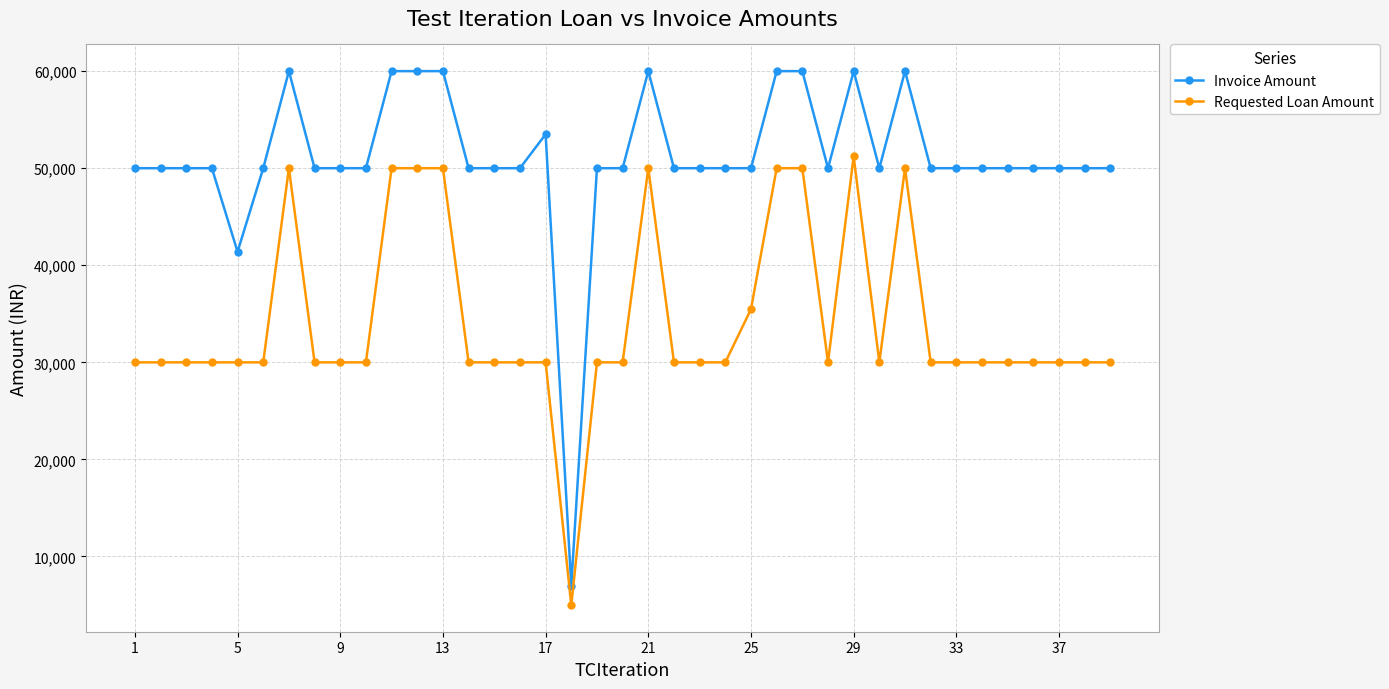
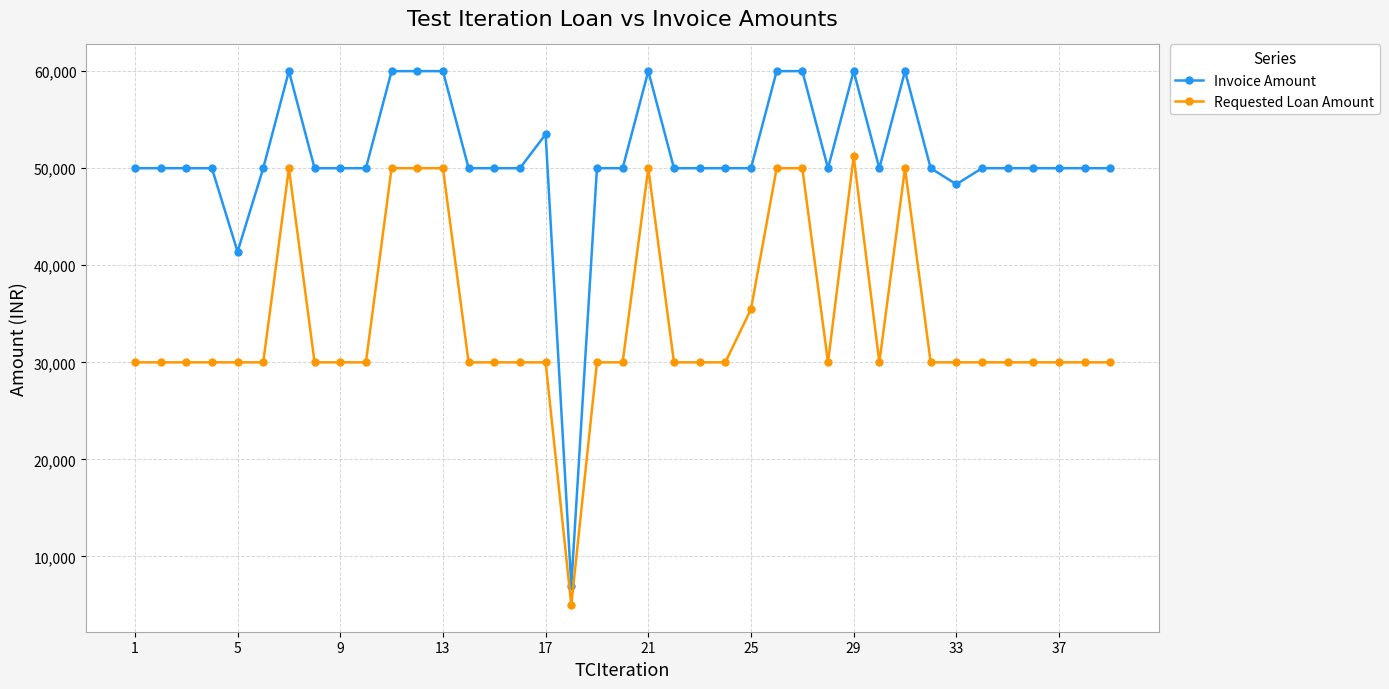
Invoice Amount, 33: 50,000 -> 48,000
